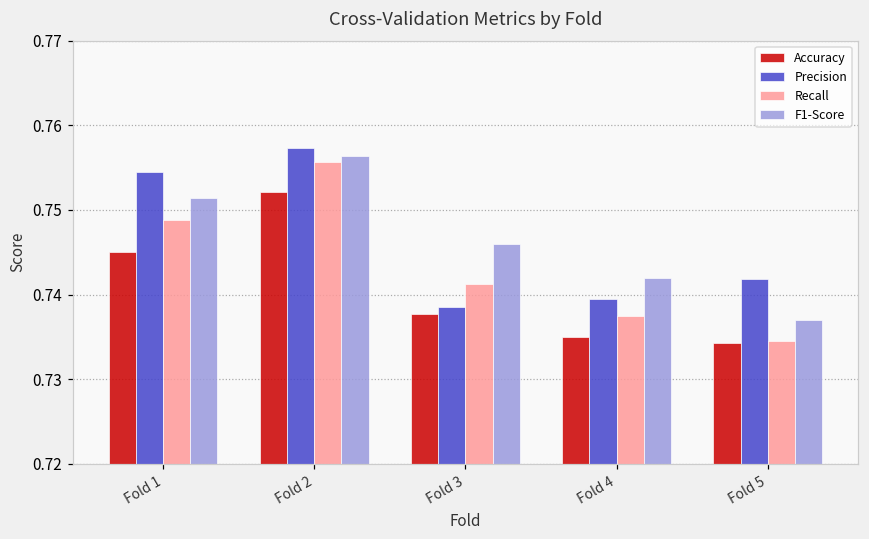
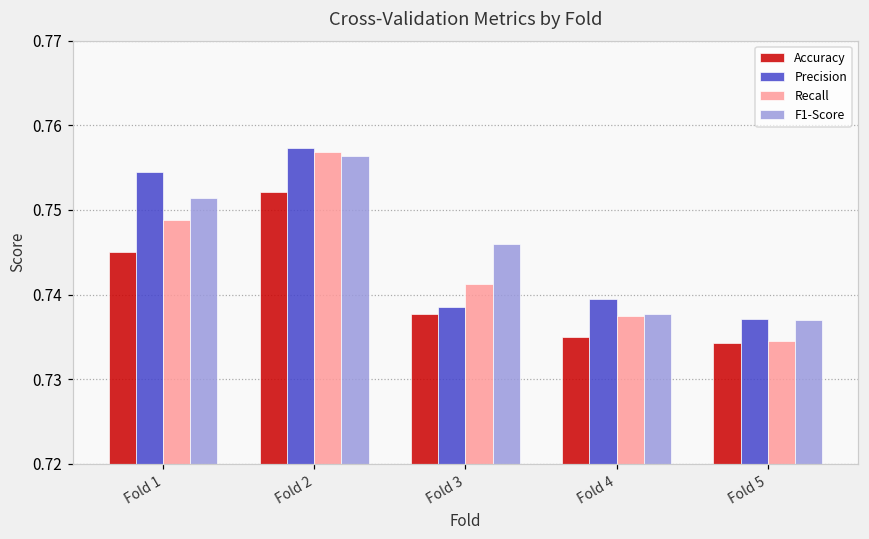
Recall, Fold 2: 0.756 -> 0.757
F1-Score, Fold 4: 0.742 -> 0.738
Precision, Fold 5: 0.742 -> 0.737
